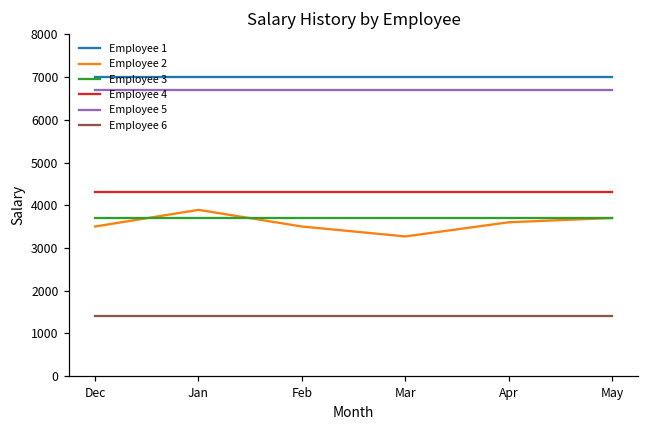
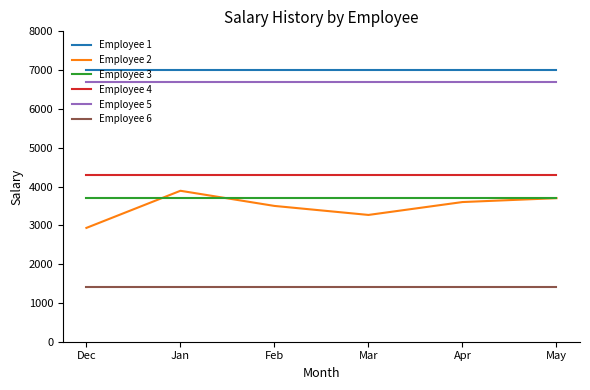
Employee 2, Dec: 3500 -> 2900
